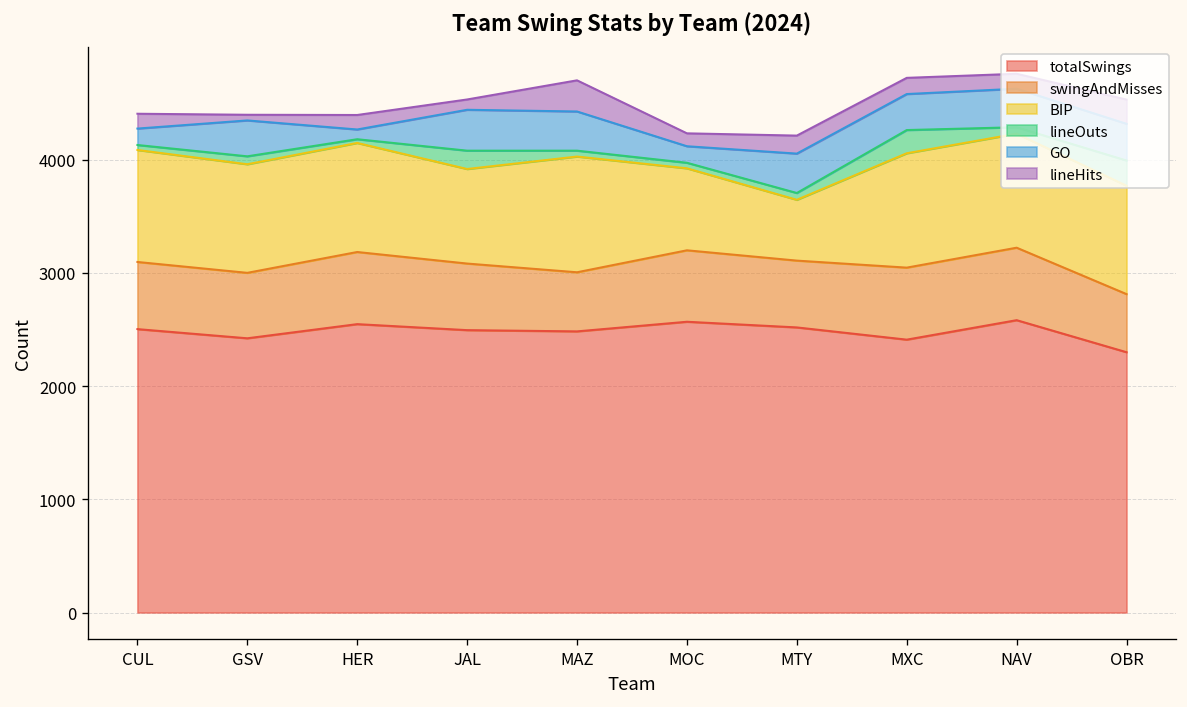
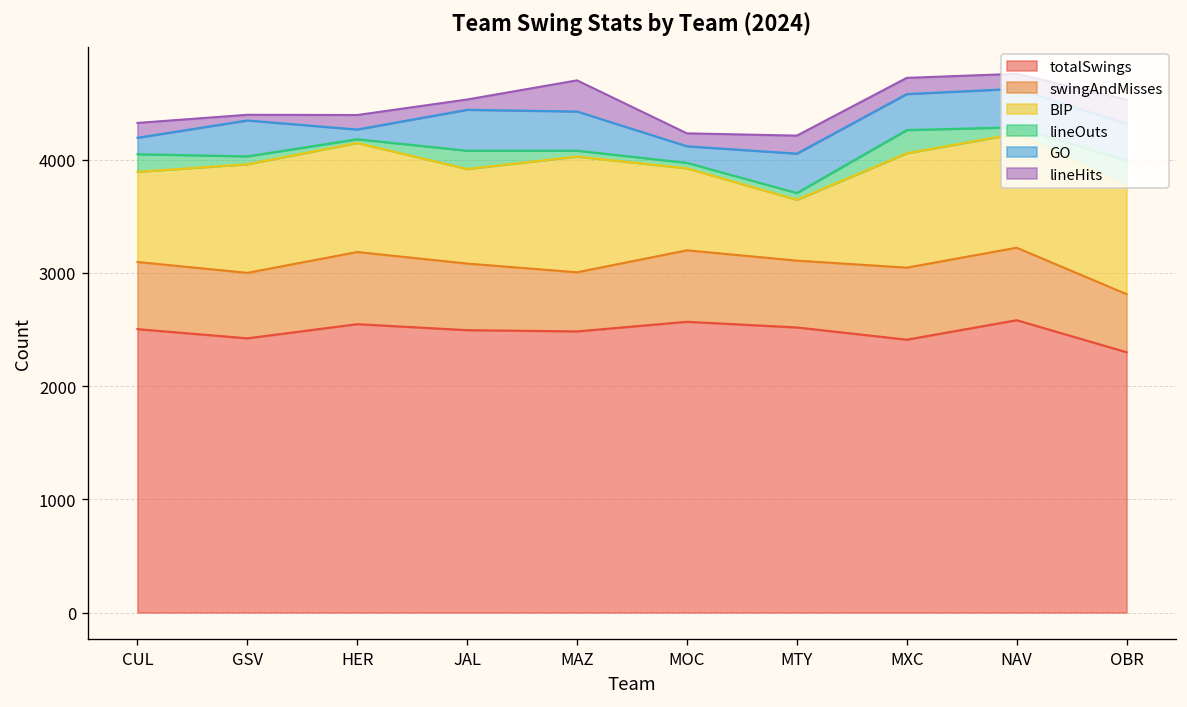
BIP, CUL: 1000 -> 800
lineOuts, CUL: 0 -> 200
